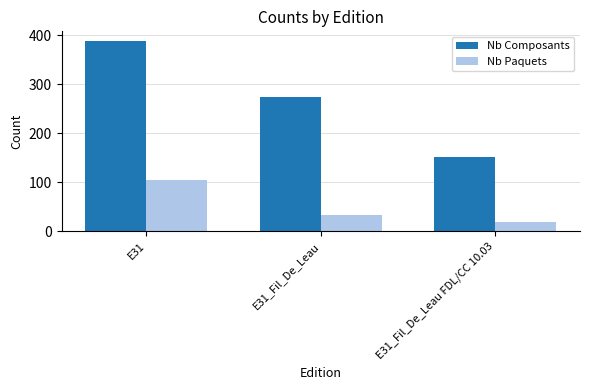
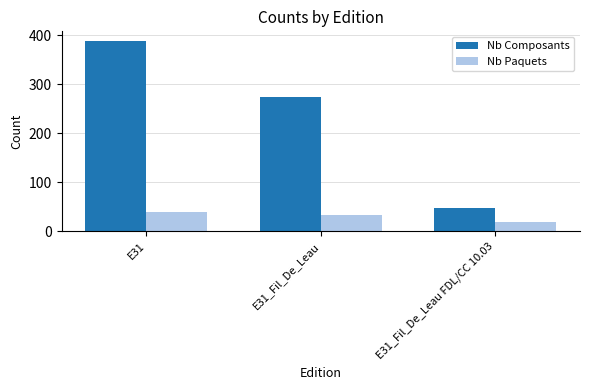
Nb Paquets, E31: 110 -> 40
Nb Composants, E31_Fil_De_Leau FDL/CC 10.03: 150 -> 50
